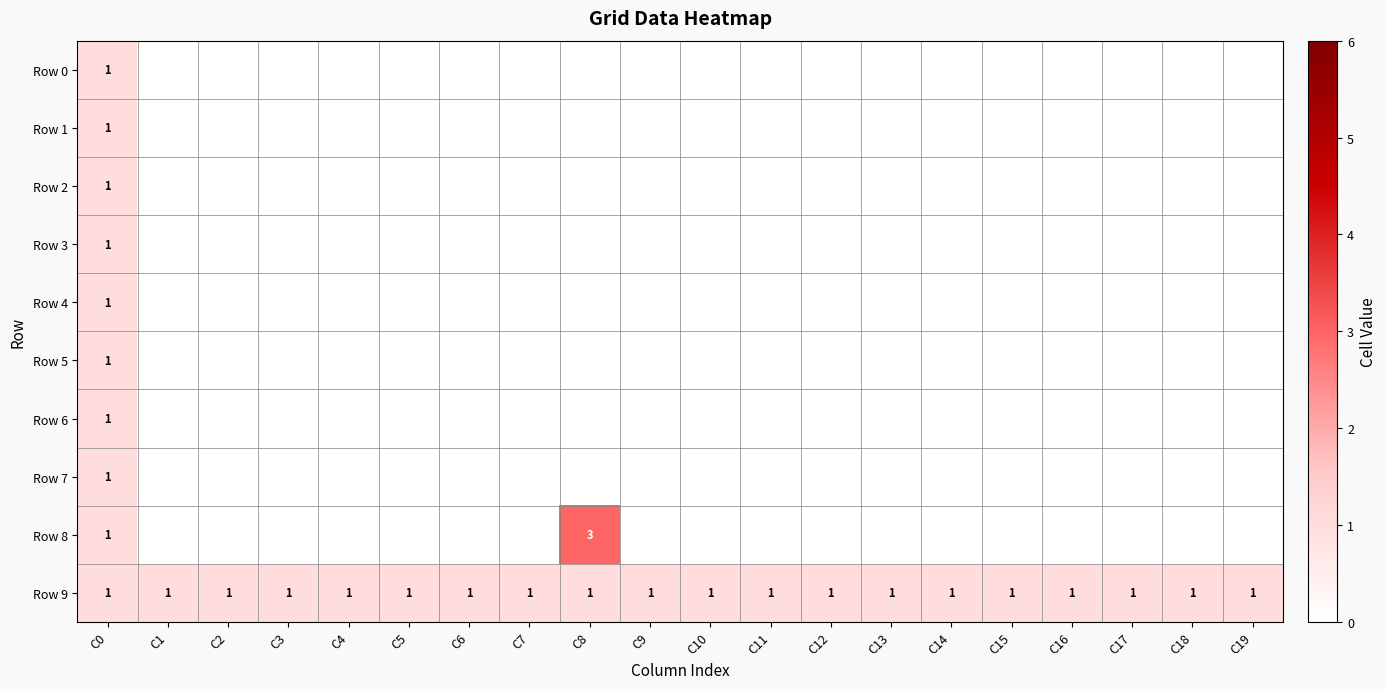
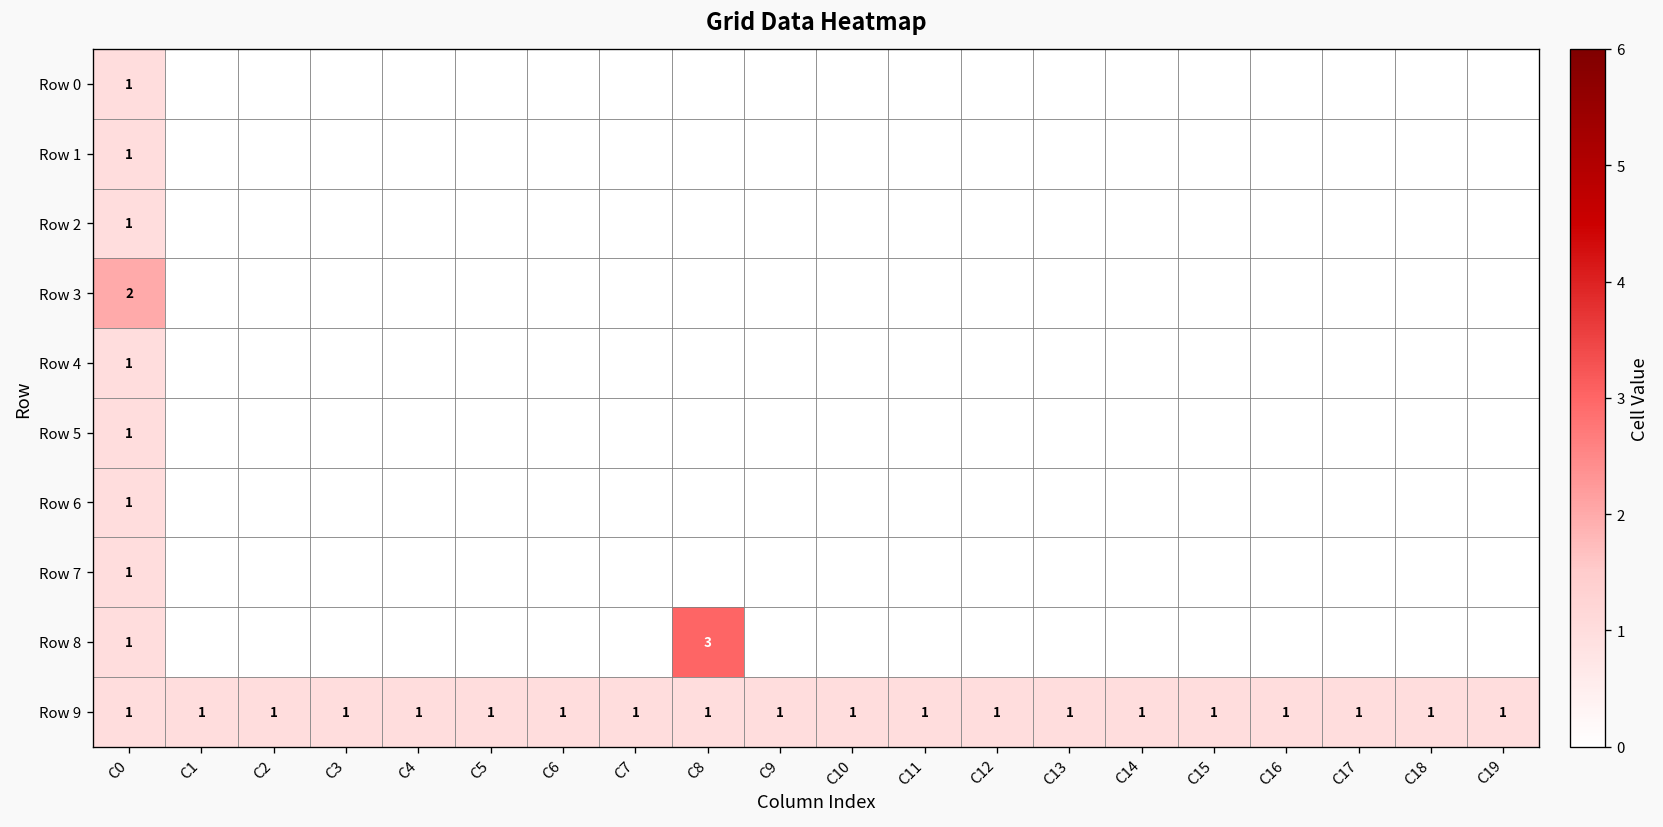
Row 3, C0: 1 -> 2
